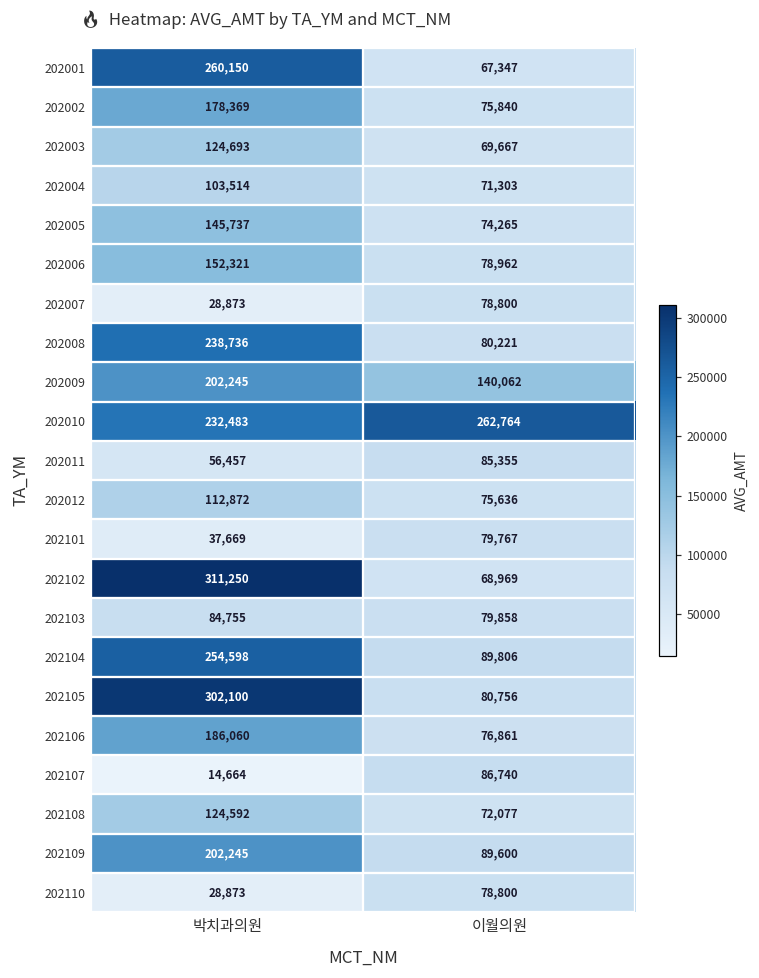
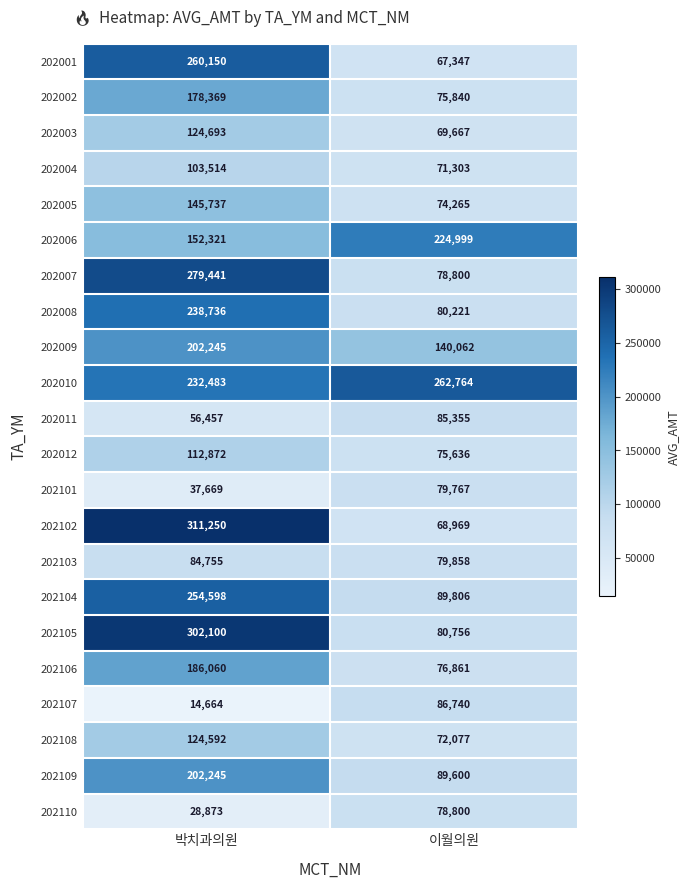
202006, 이월의원: 78,962 -> 224,999
202007, 박치과의원: 28,873 -> 279,441
